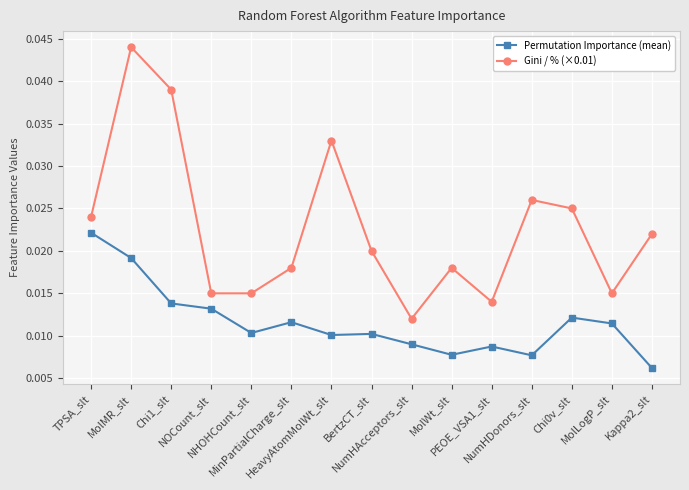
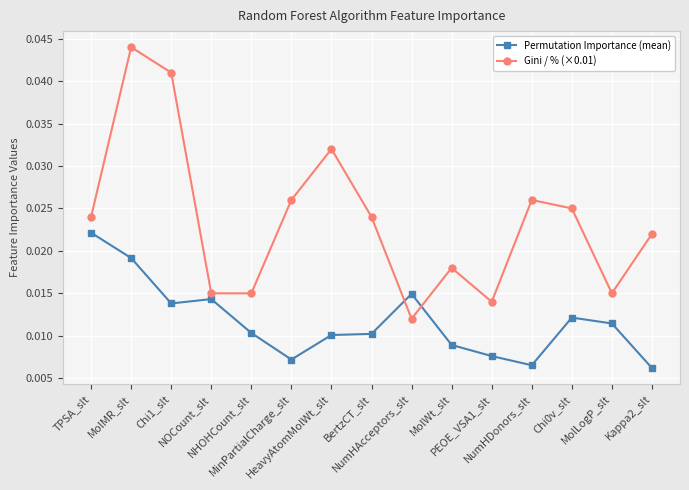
Gini / % (×0.01), Chi1_slt: 0.039 -> 0.041
Permutation Importance (mean), NOCount_slt: 0.013 -> 0.014
Permutation Importance (mean), MinPartialCharge_slt: 0.012 -> 0.007
Gini / % (×0.01), MinPartialCharge_slt: 0.018 -> 0.026
Gini / % (×0.01), HeavyAtomMolWt_slt: 0.033 -> 0.032
Gini / % (×0.01), BertzCT_slt: 0.020 -> 0.024
Permutation Importance (mean), NumHAcceptors_slt: 0.009 -> 0.015
Permutation Importance (mean), MolWt_slt: 0.008 -> 0.009
Permutation Importance (mean), PEOE_VSA1_slt: 0.009 -> 0.008
Permutation Importance (mean), NumHDonors_slt: 0.008 -> 0.007
